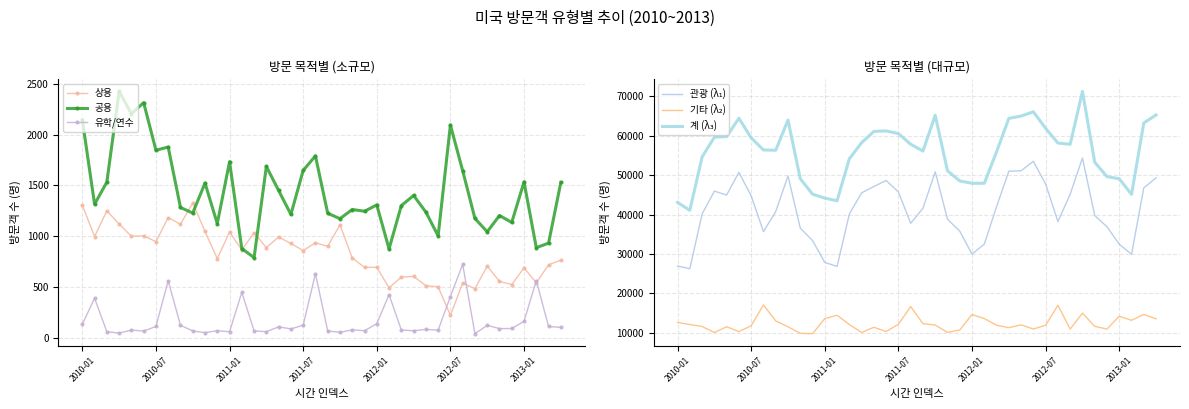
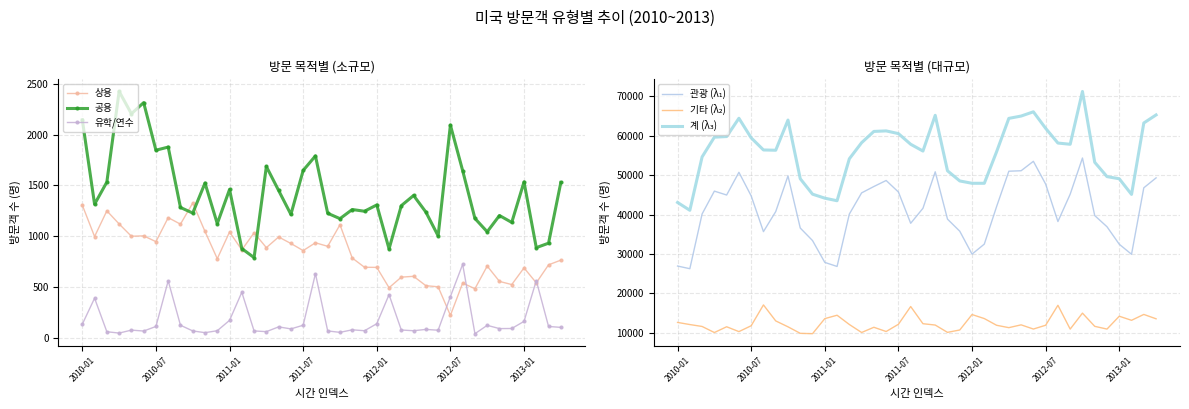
방문 목적별 (소규모), 공용, 2011-01: 1730 -> 1460
방문 목적별 (소규모), 유학/연수, 2011-01: 60 -> 170
